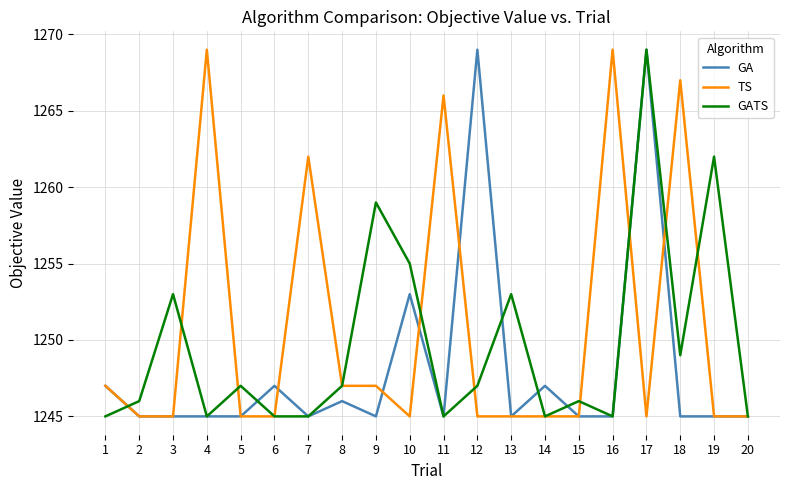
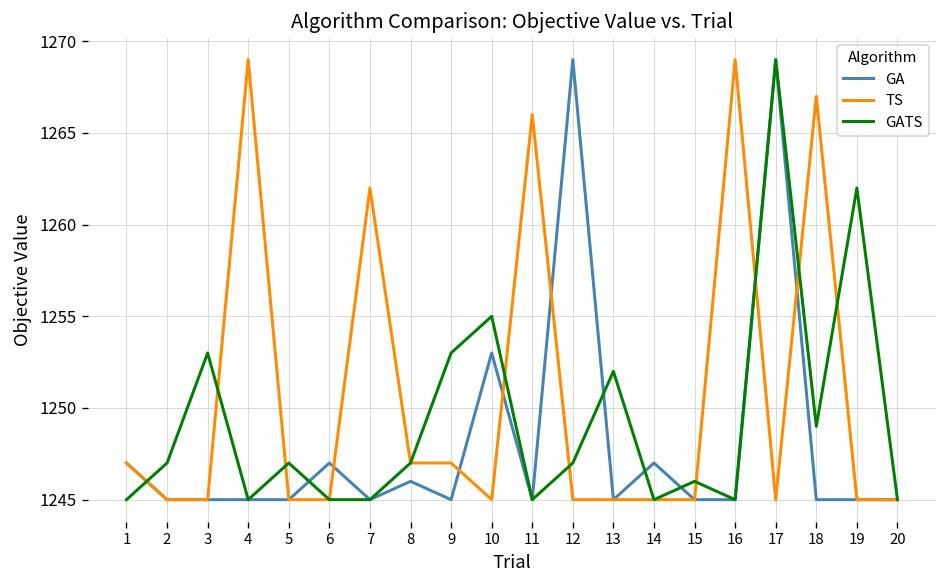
GATS, 2: 1246 -> 1247
GATS, 9: 1259 -> 1253
GATS, 13: 1253 -> 1252
